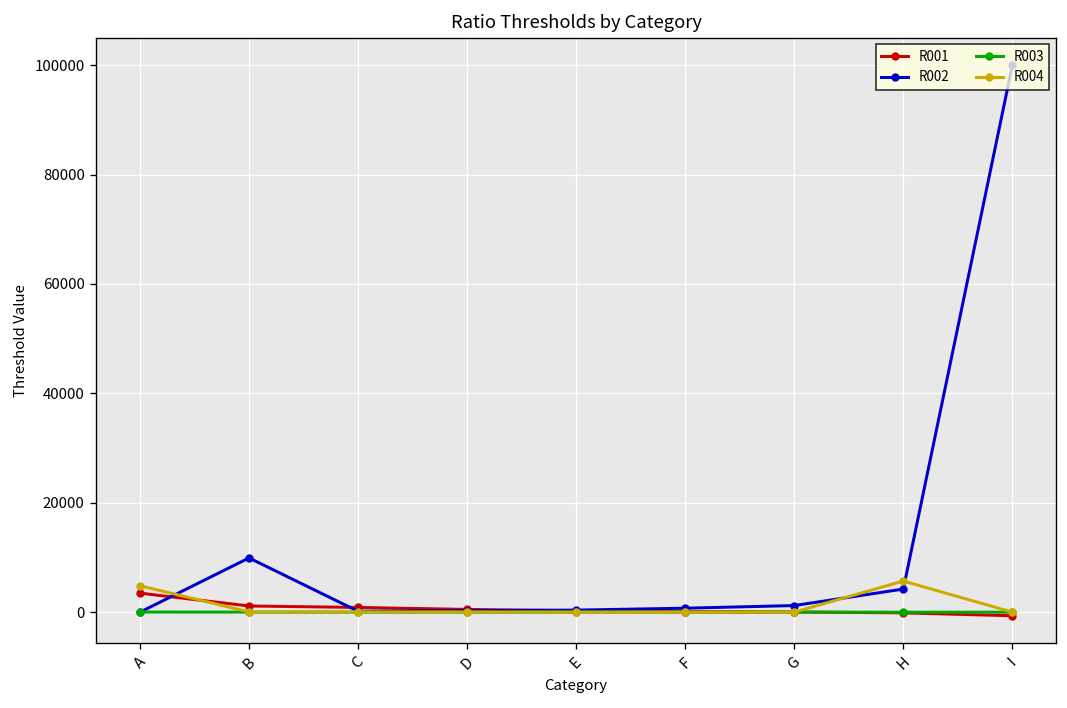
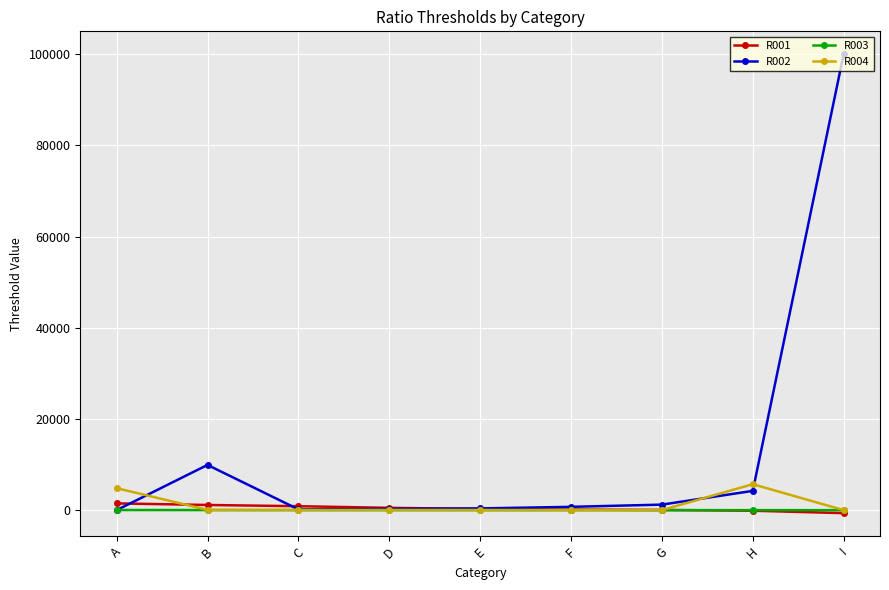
R001, A: 3000 -> 1000
